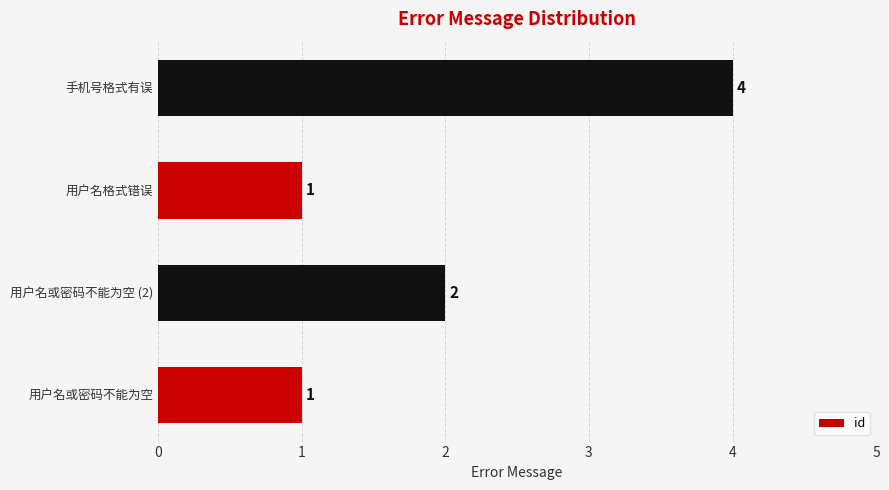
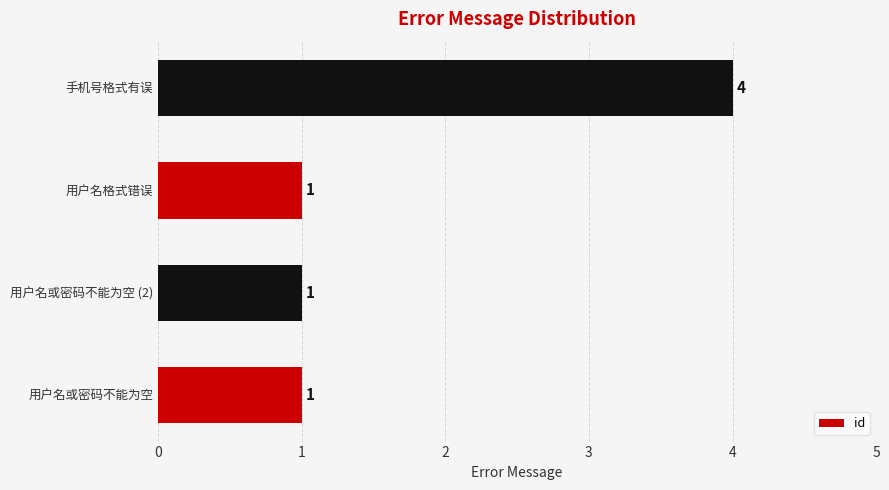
用户名或密码不能为空 (2): 2 -> 1
